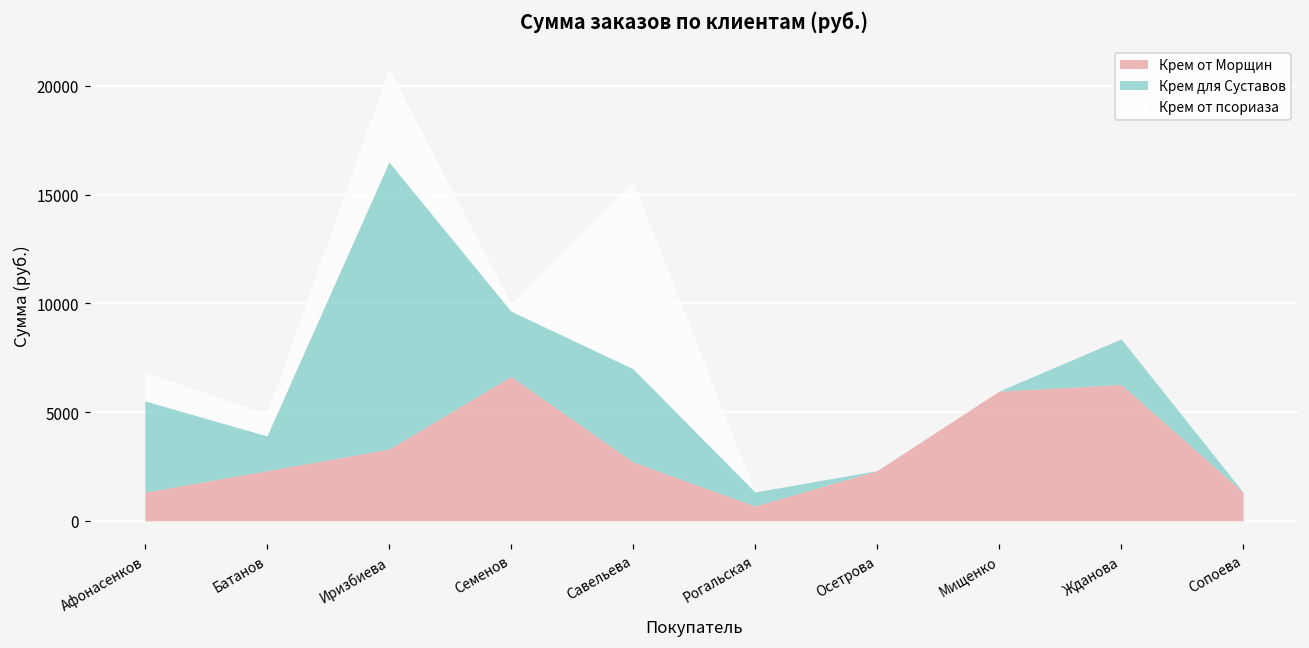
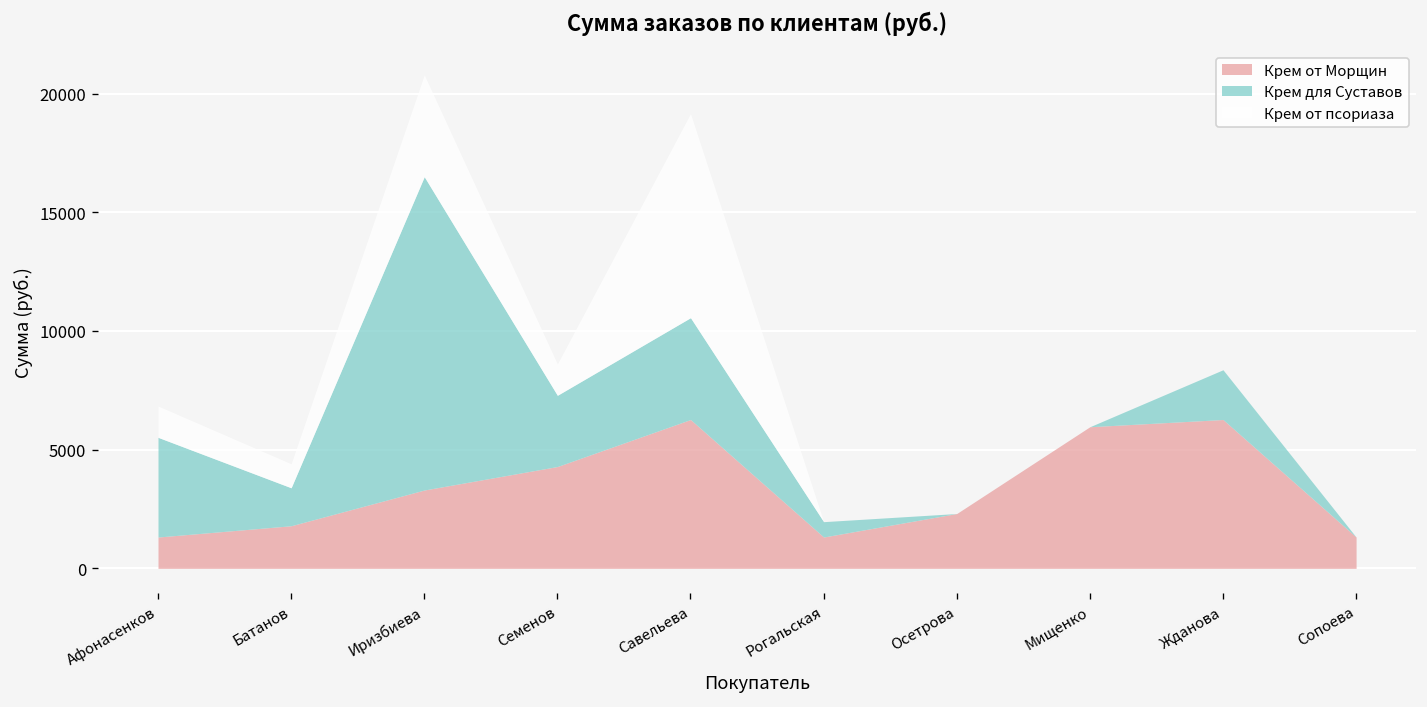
Крем от Морщин, Батанов: 2300 -> 1800
Крем от Морщин, Семенов: 6600 -> 4300
Крем от псориаза, Семенов: 300 -> 1300
Крем от Морщин, Савельева: 2700 -> 6300
Крем от Морщин, Рогальская: 700 -> 1300
